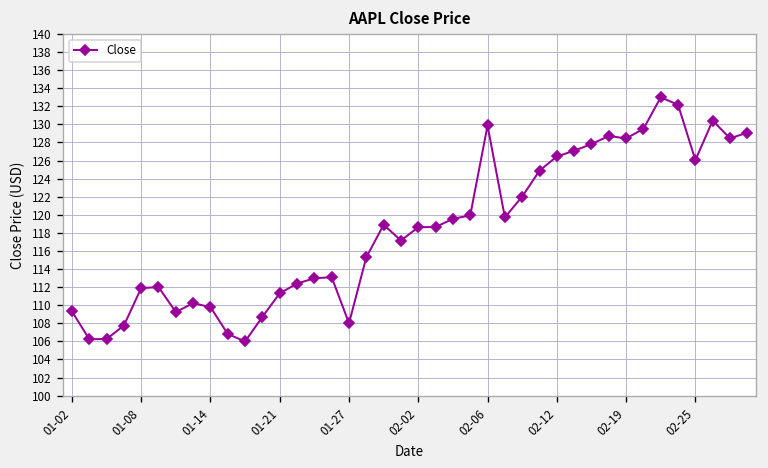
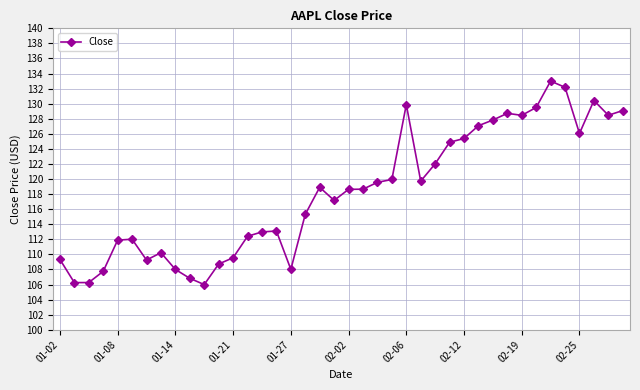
01-14: 110 -> 108
01-21: 111 -> 110
02-12: 126 -> 125
